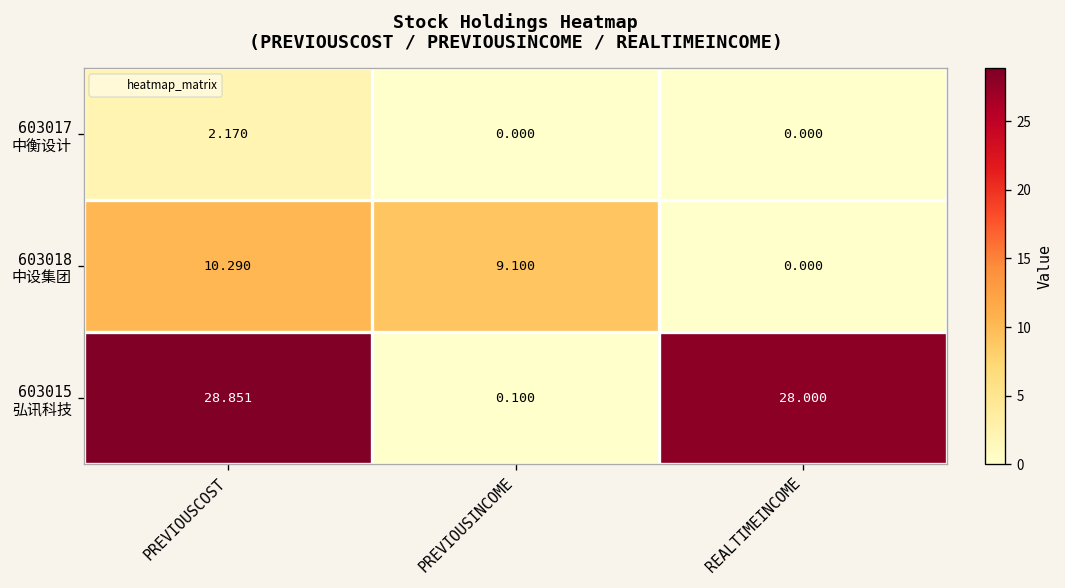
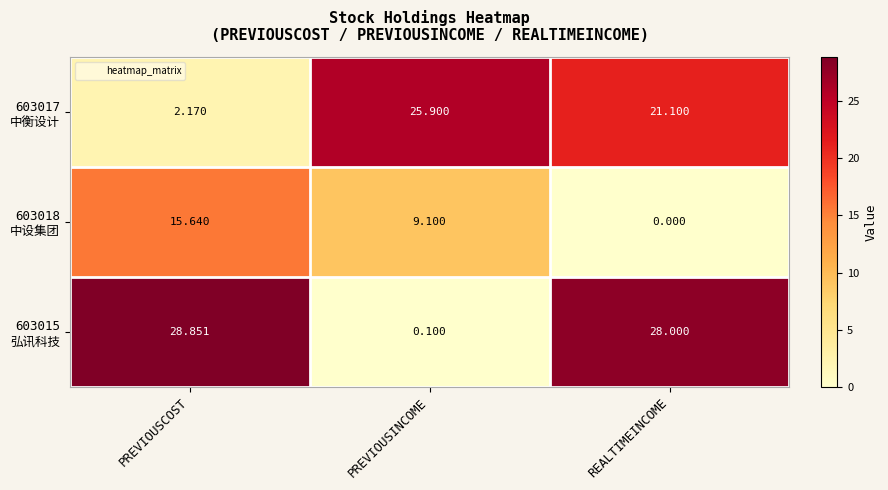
603017 中衡设计, PREVIOUSINCOME: 0.000 -> 25.900
603017 中衡设计, REALTIMEINCOME: 0.000 -> 21.100
603018 中设集团, PREVIOUSCOST: 10.290 -> 15.640
